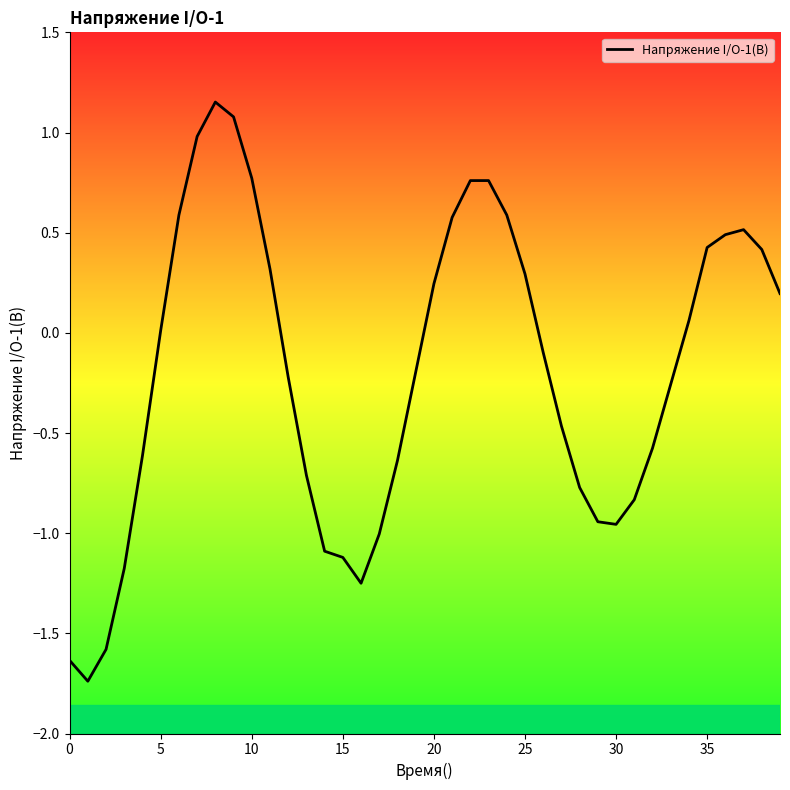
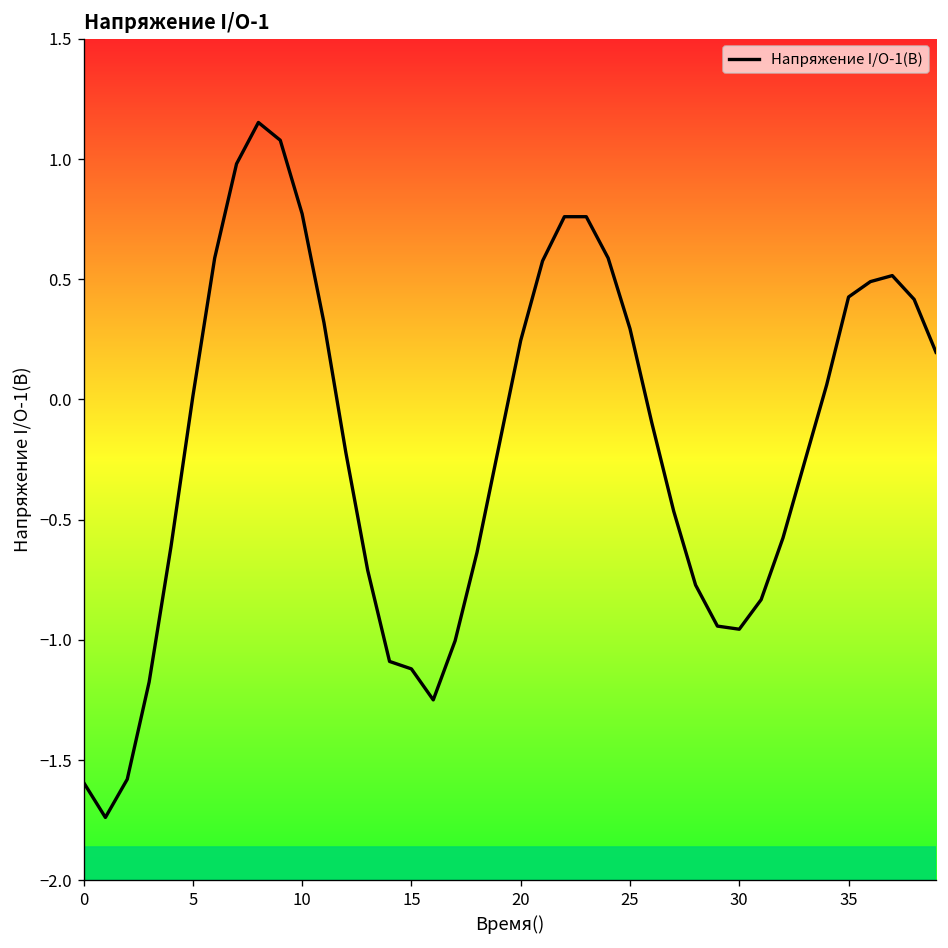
0: -1.64 -> -1.59
